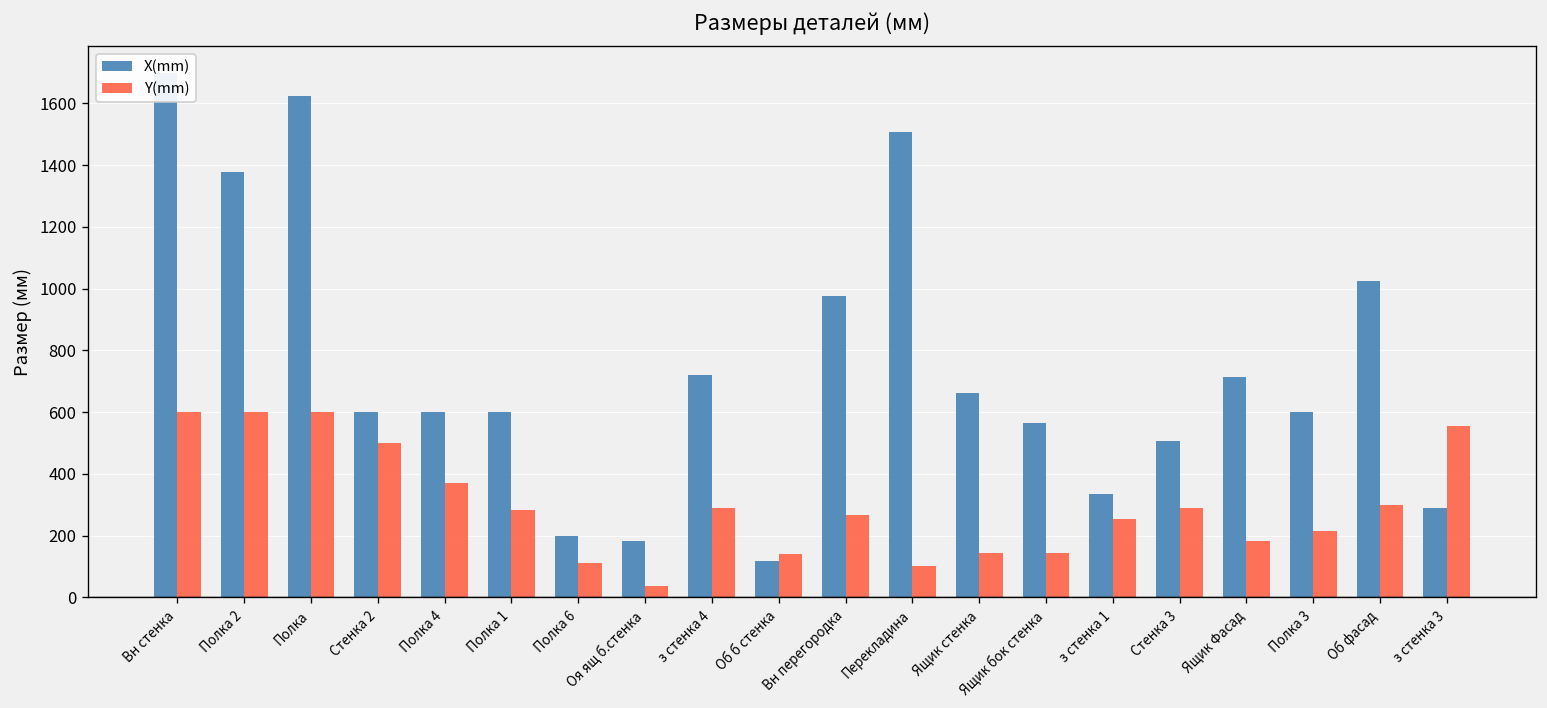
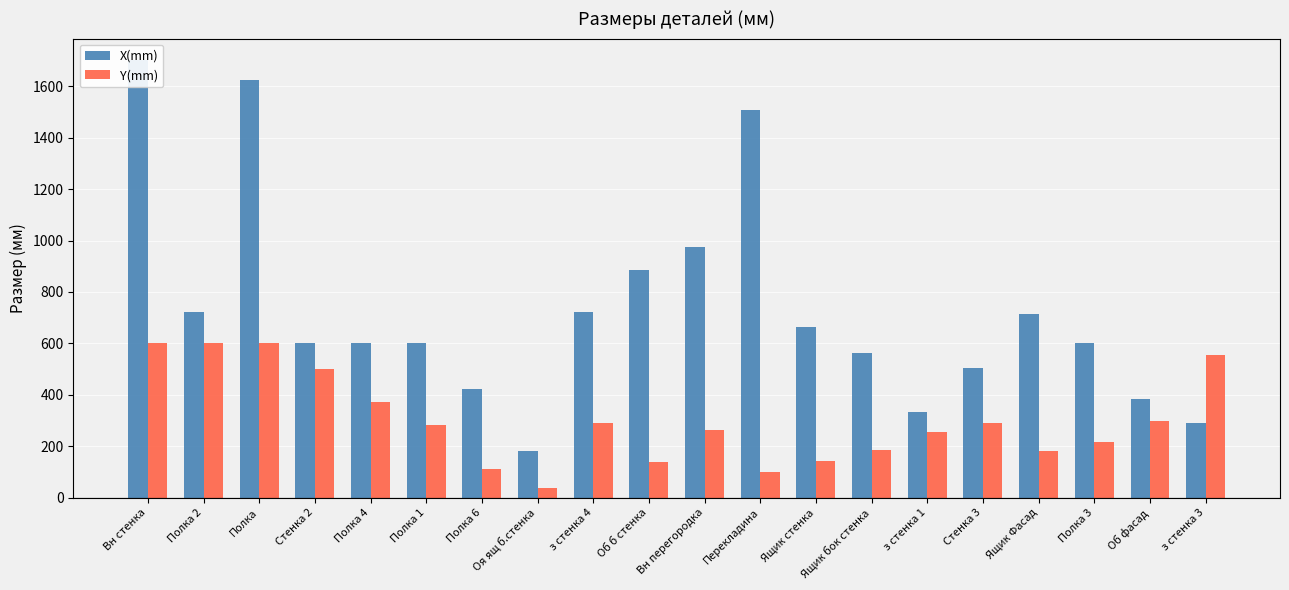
X(mm), Полка 2: 1380 -> 720
X(mm), Полка 6: 200 -> 420
X(mm), Об б стенка: 120 -> 880
Y(mm), Ящик бок стенка: 140 -> 190
X(mm), Об фасад: 1030 -> 380
